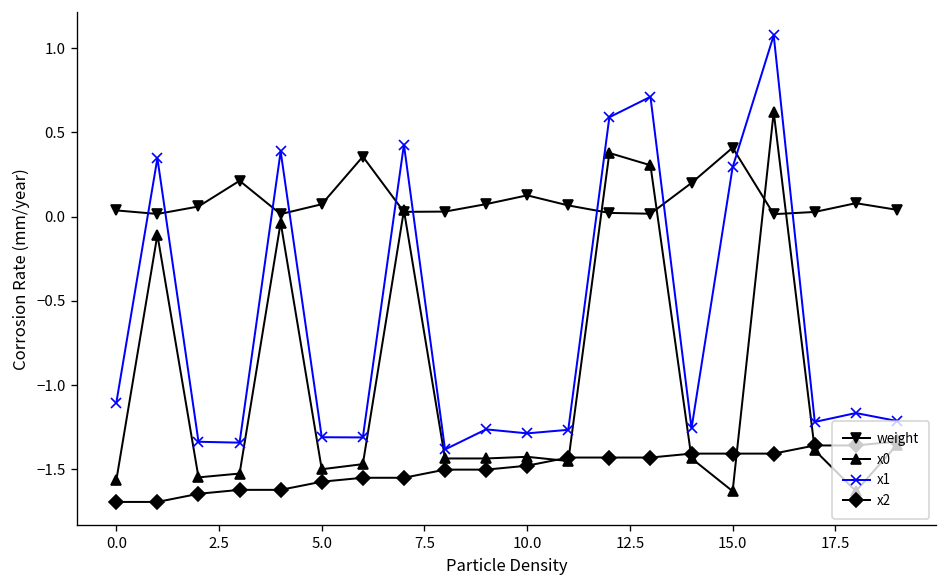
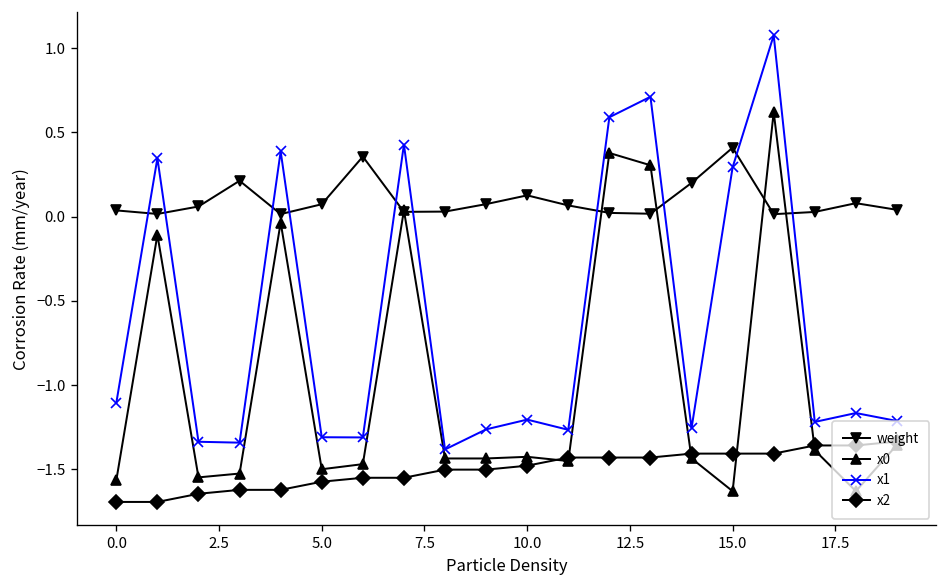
x1, 10.0: -1.29 -> -1.20
